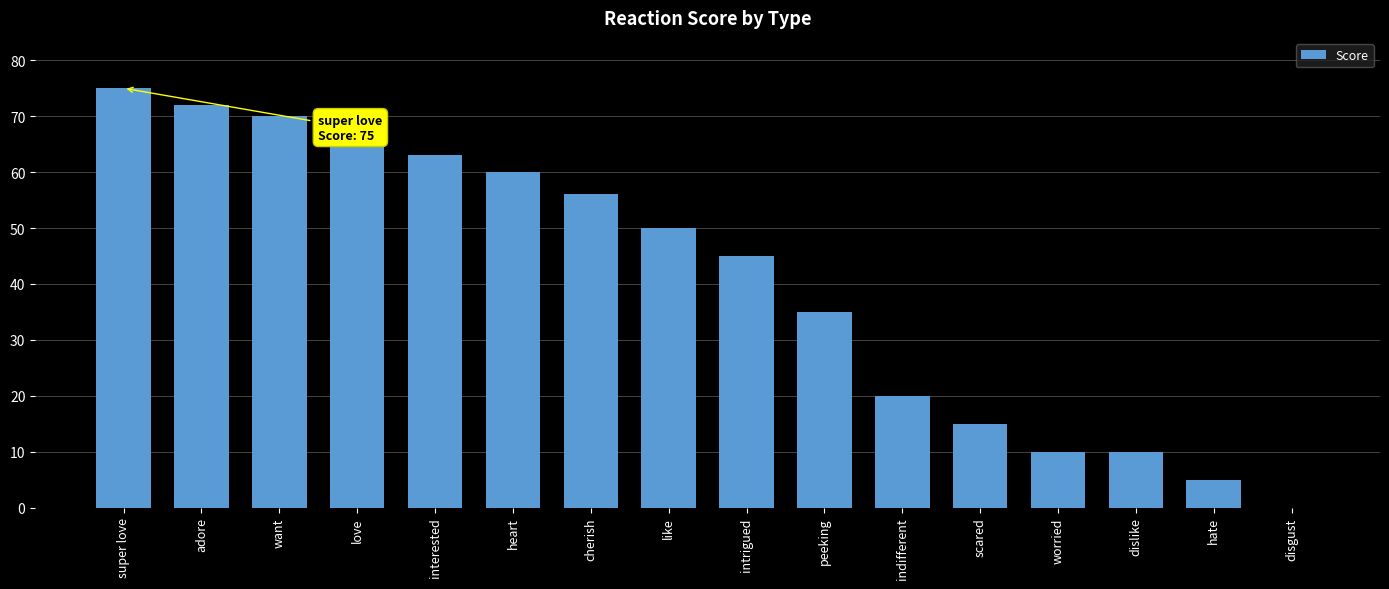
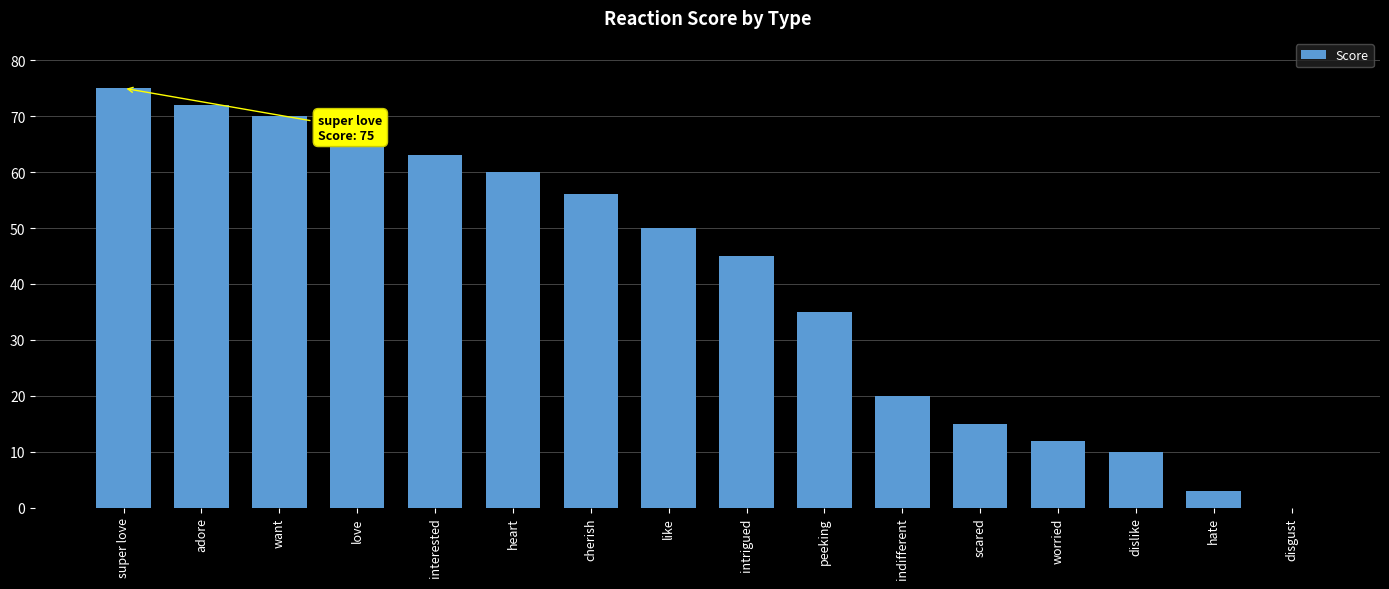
worried: 10 -> 12
hate: 5 -> 3
